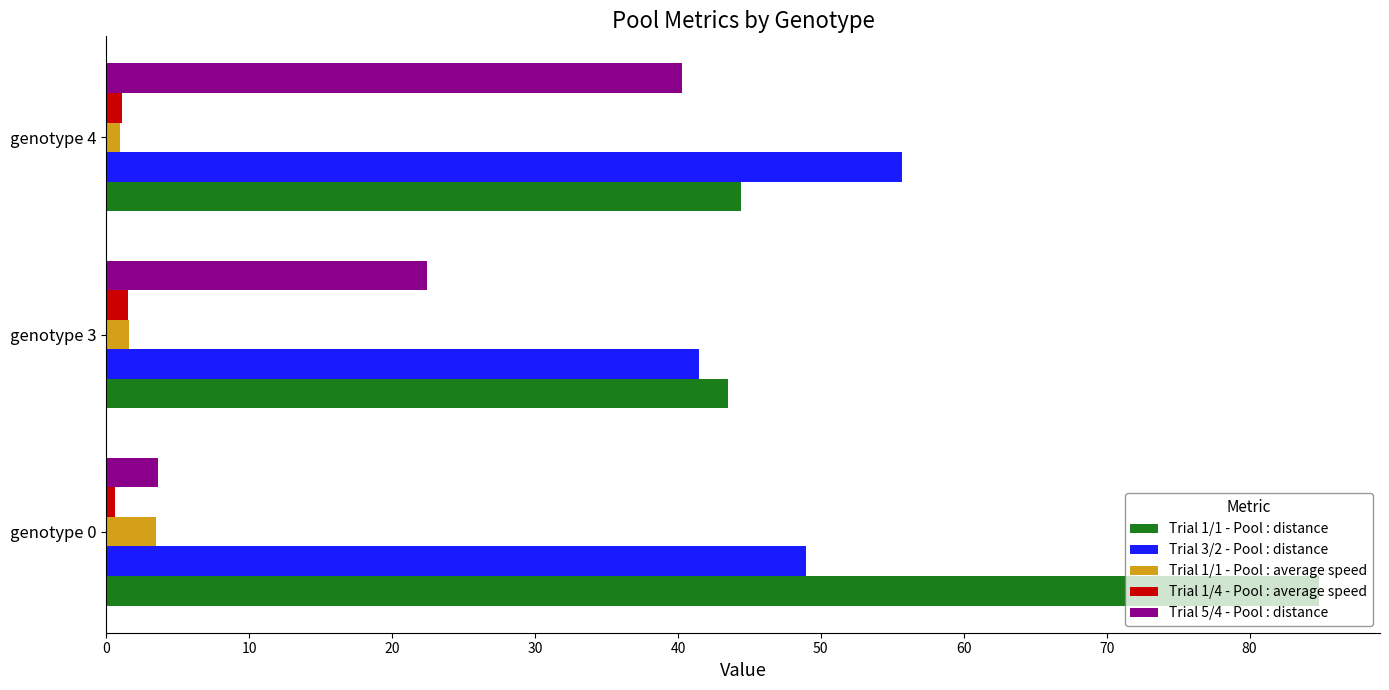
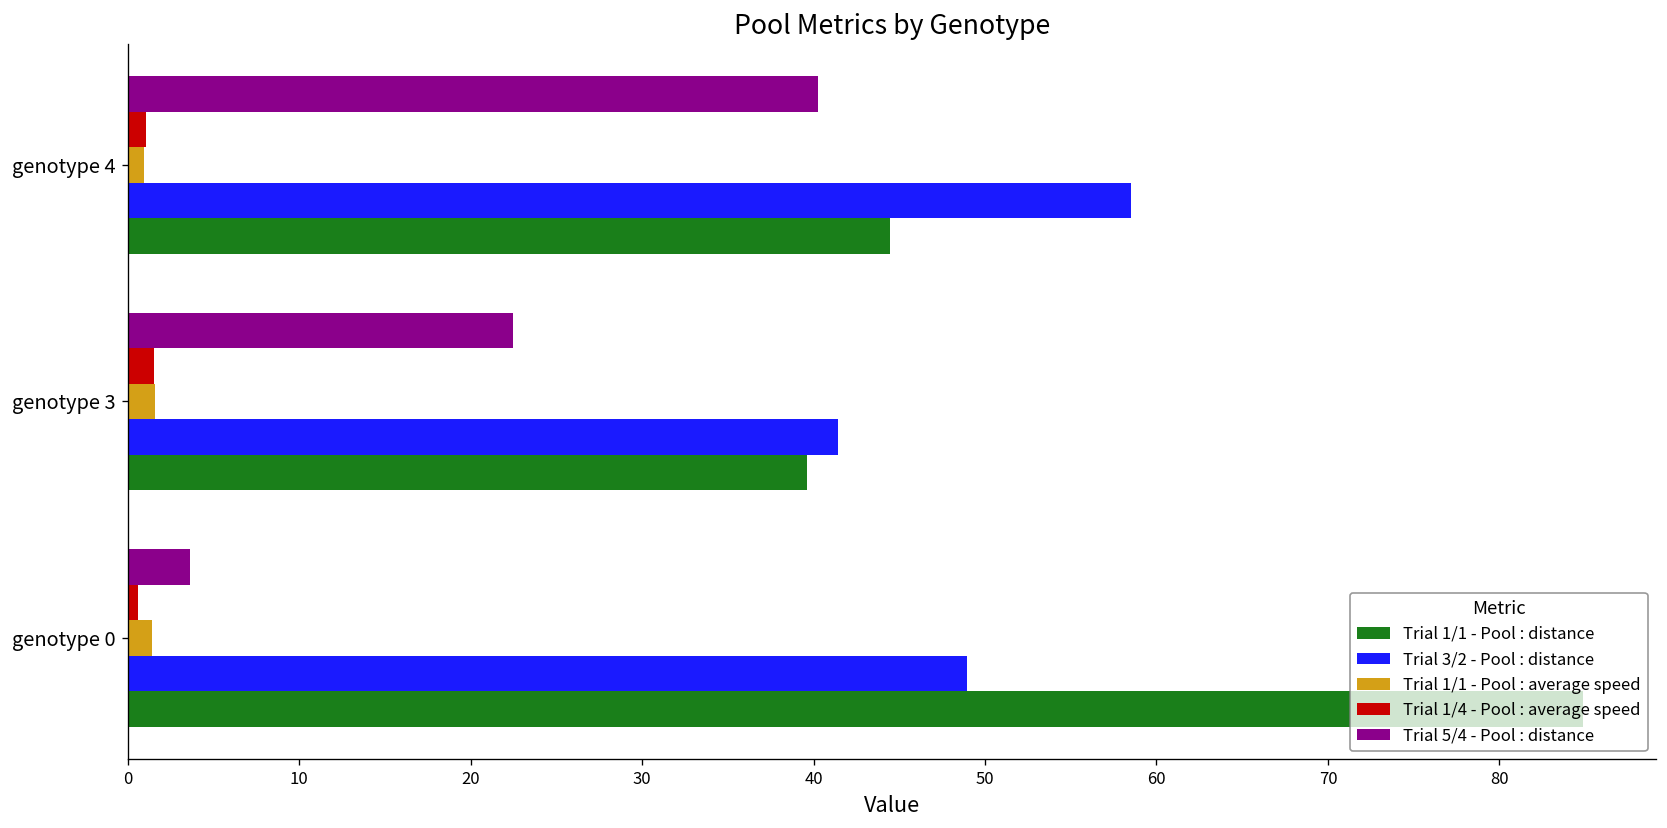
Trial 3/2 - Pool : distance, genotype 4: 55.7 -> 58.5
Trial 1/1 - Pool : distance, genotype 3: 43.5 -> 39.6
Trial 1/1 - Pool : average speed, genotype 0: 3.5 -> 1.4
